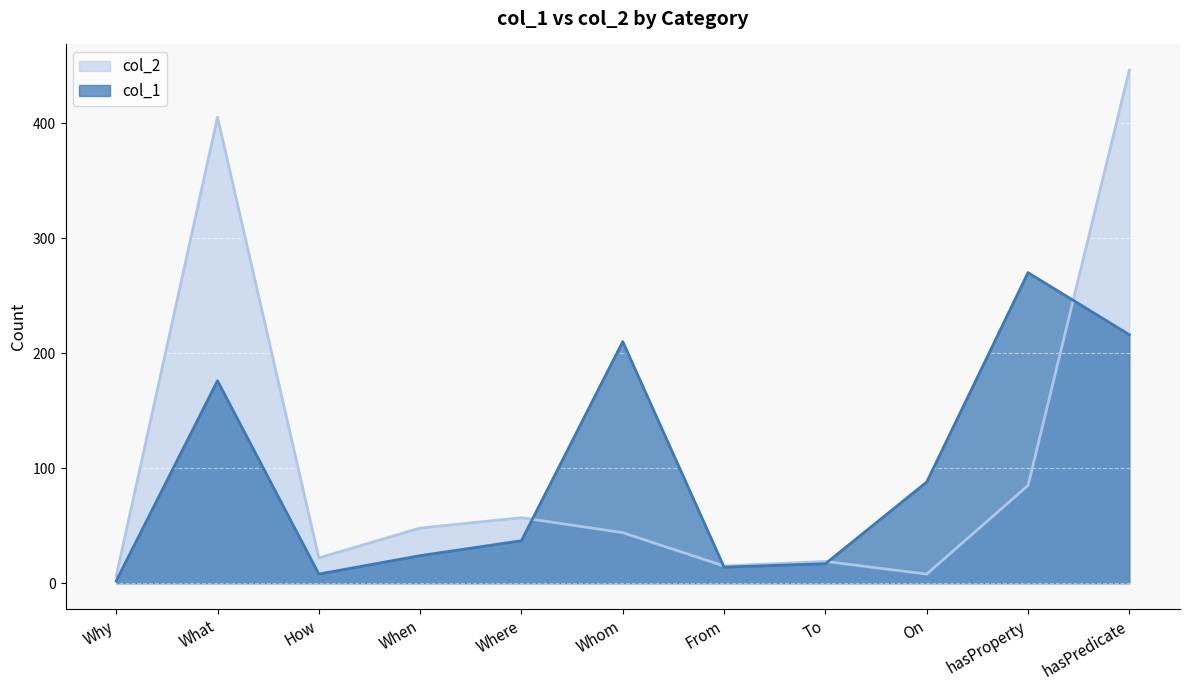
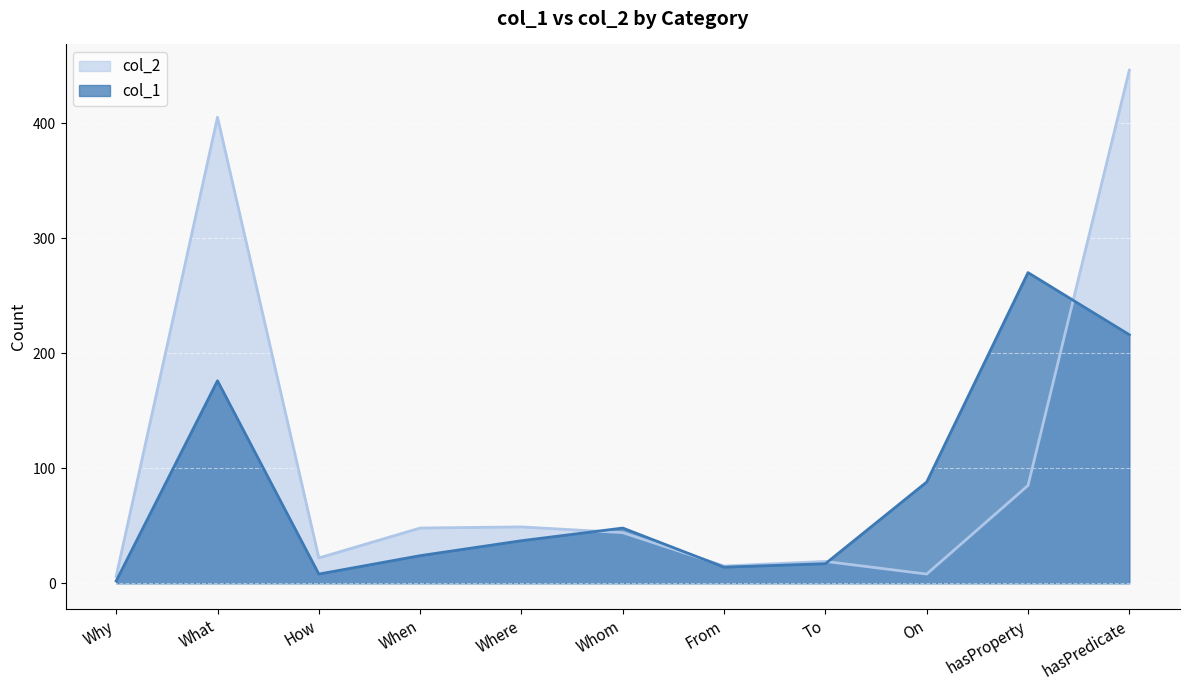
col_2, Where: 57 -> 49
col_1, Whom: 210 -> 48
